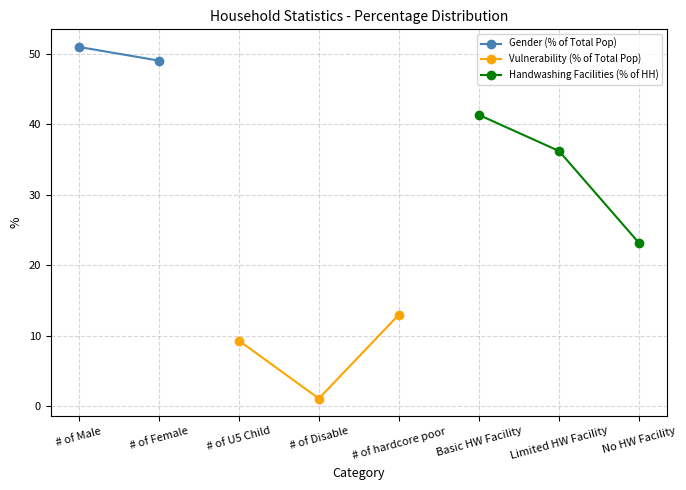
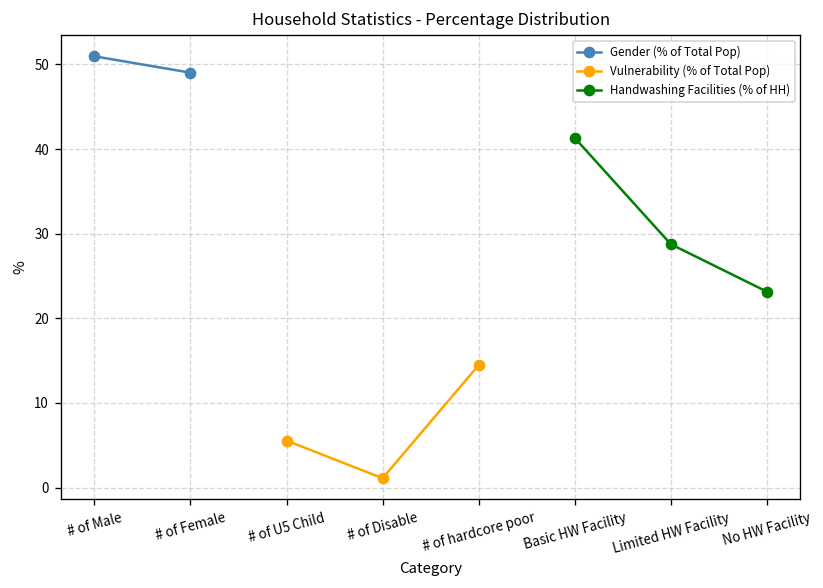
Vulnerability (% of Total Pop), # of U5 Child: 9 -> 6
Vulnerability (% of Total Pop), # of hardcore poor: 13 -> 14
Handwashing Facilities (% of HH), Limited HW Facility: 36 -> 29
